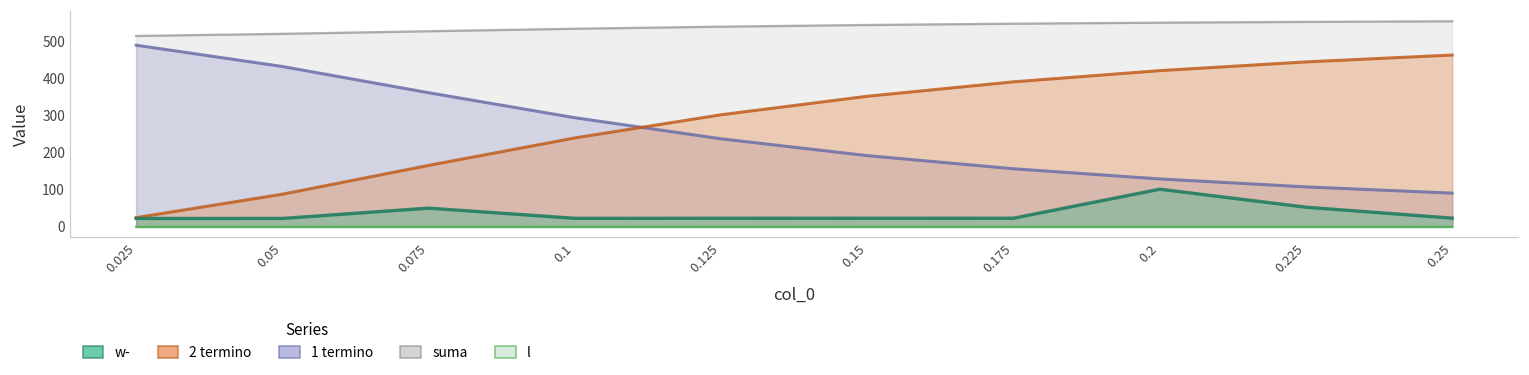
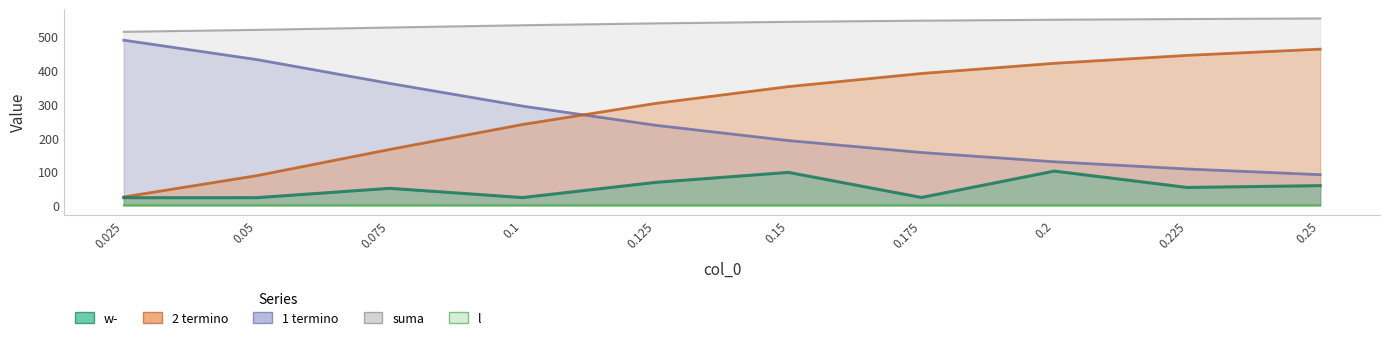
w-, 0.125: 20 -> 70
w-, 0.15: 20 -> 100
w-, 0.25: 20 -> 60
